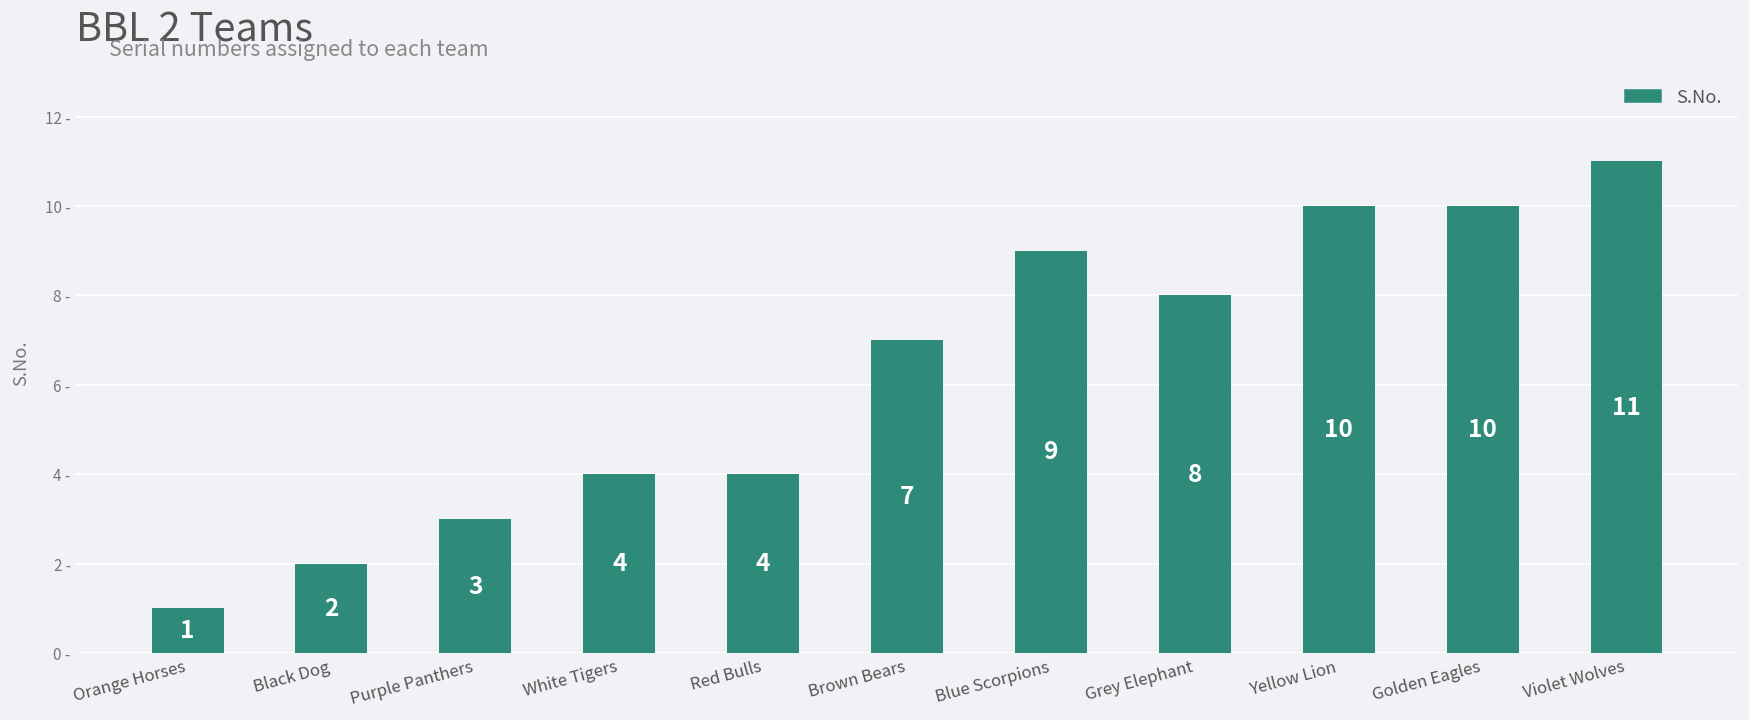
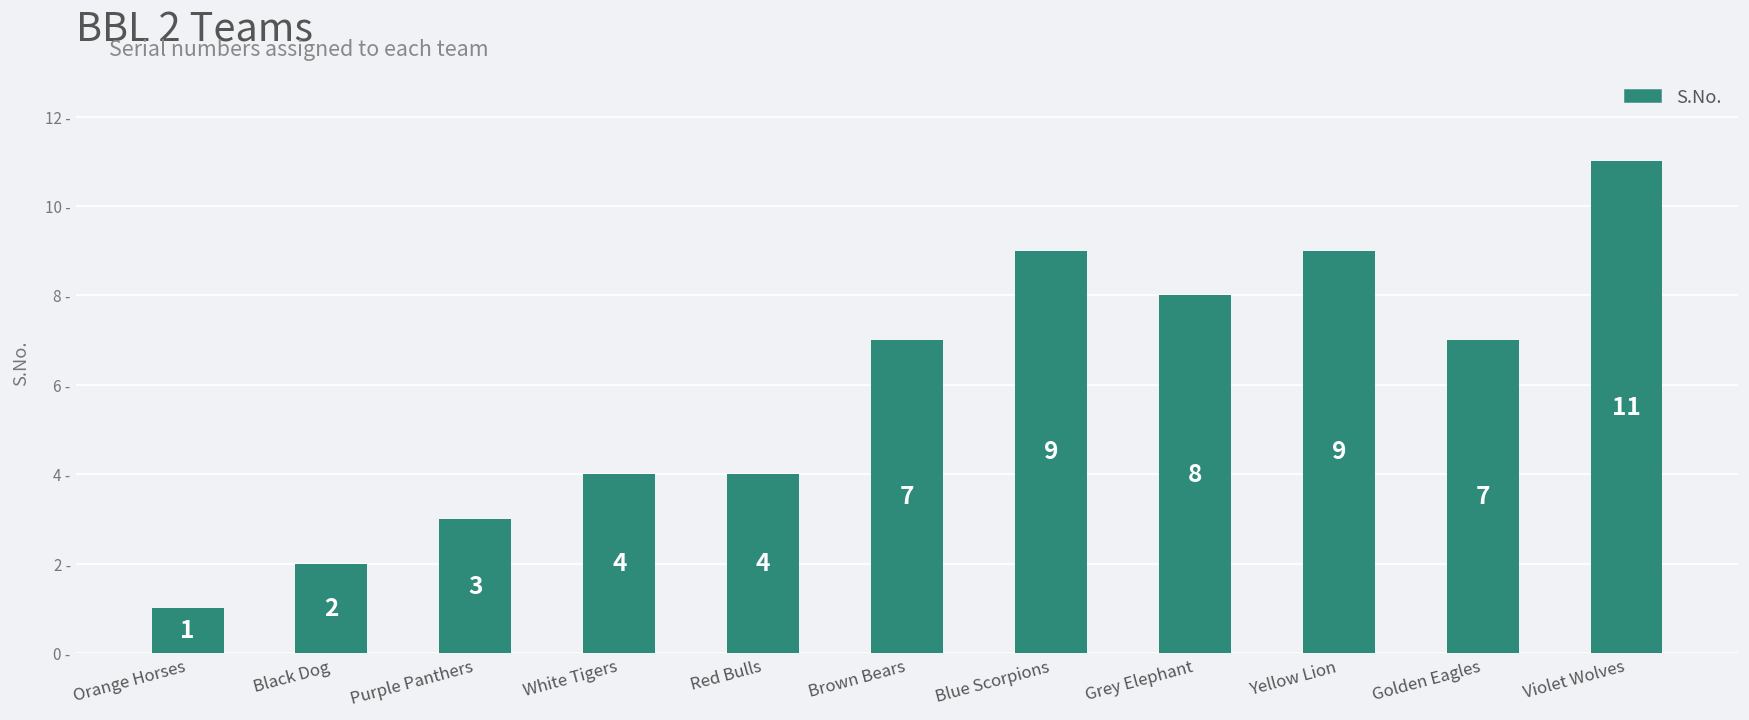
Yellow Lion: 10 -> 9
Golden Eagles: 10 -> 7
